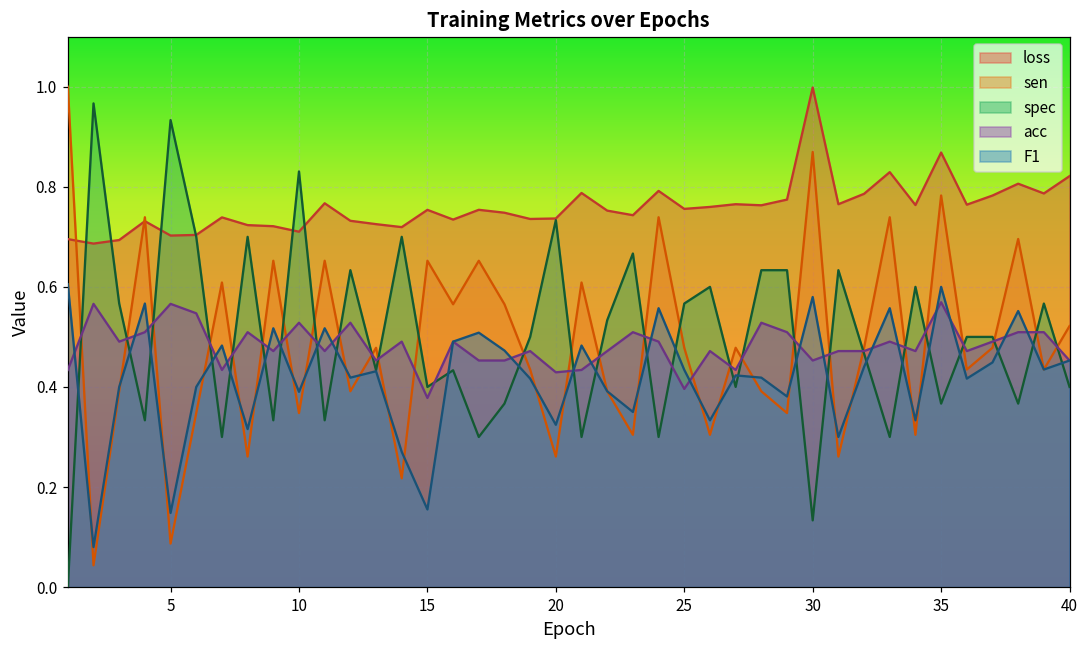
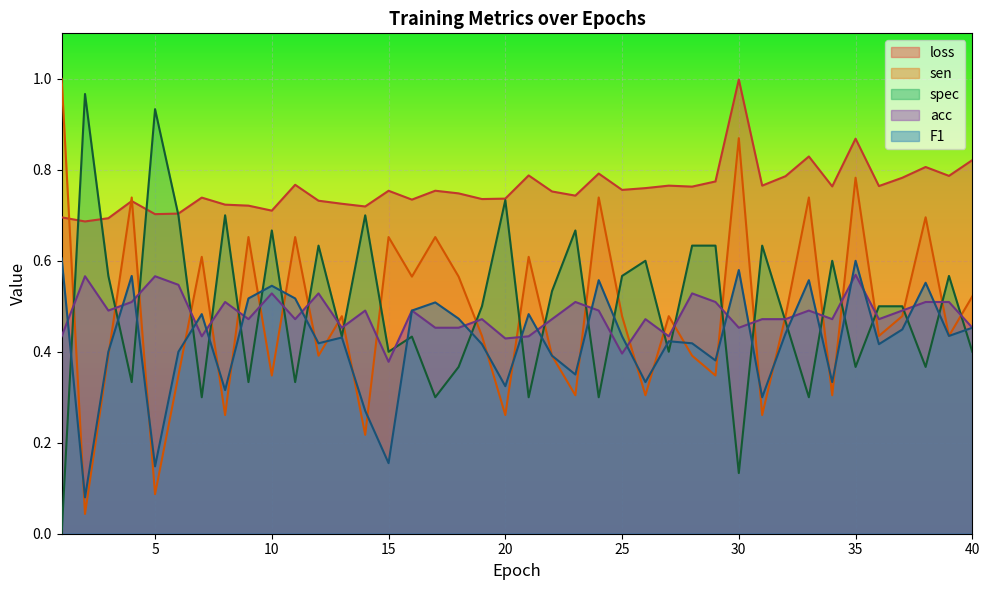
spec, 10: 0.83 -> 0.67
F1, 10: 0.39 -> 0.55
